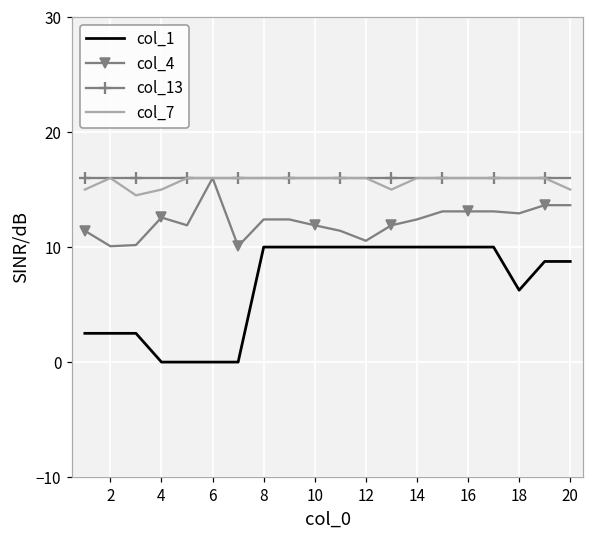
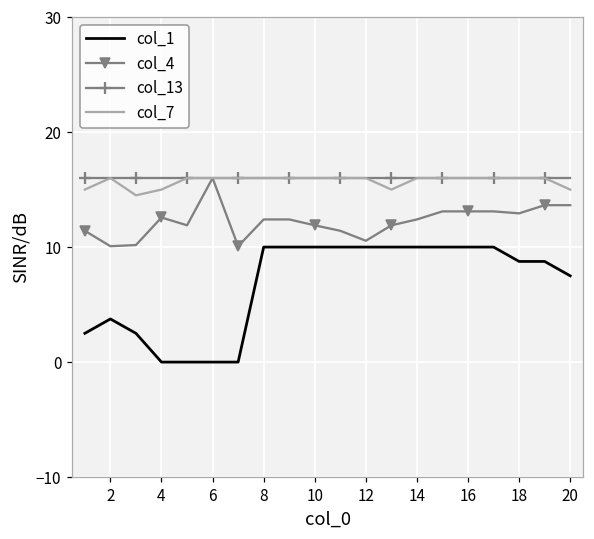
col_1, 2: 2.5 -> 3.8
col_1, 18: 6.3 -> 8.8
col_1, 20: 8.8 -> 7.5
